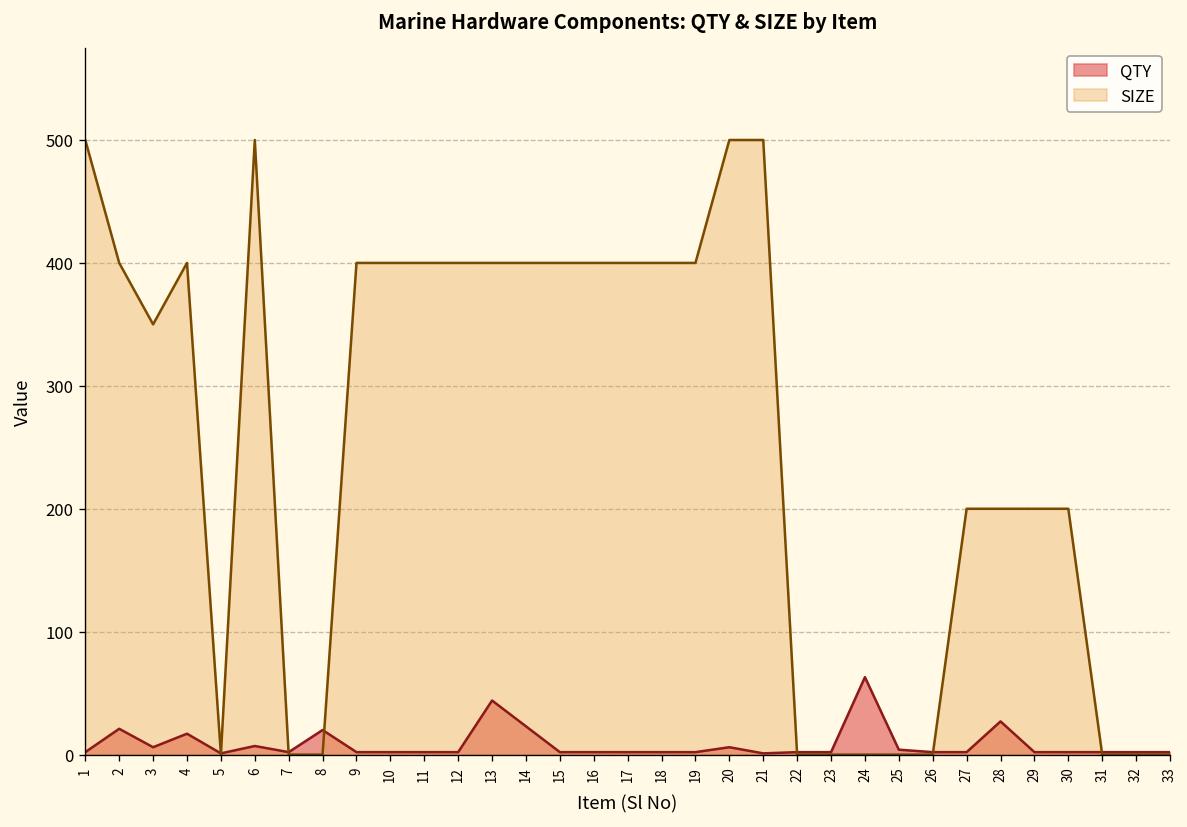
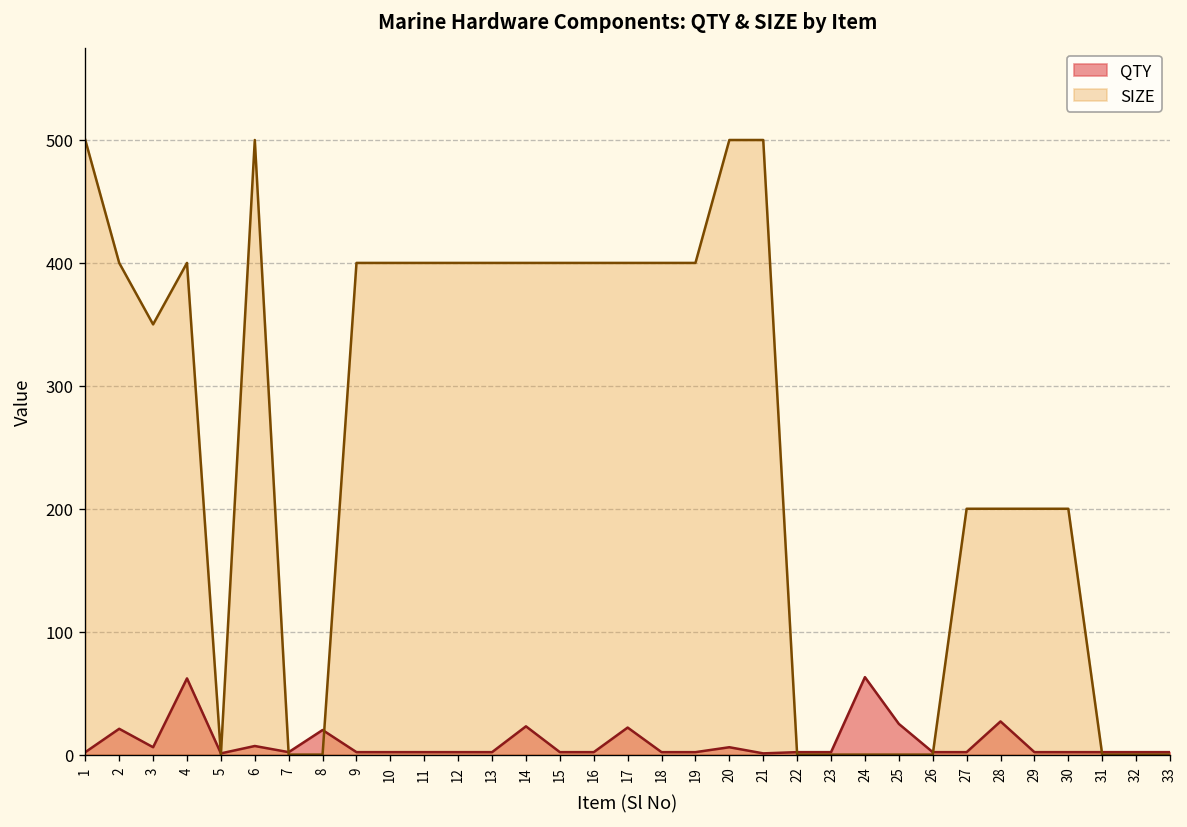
QTY, 4: 17 -> 62
QTY, 13: 44 -> 2
QTY, 17: 2 -> 22
QTY, 25: 4 -> 25
